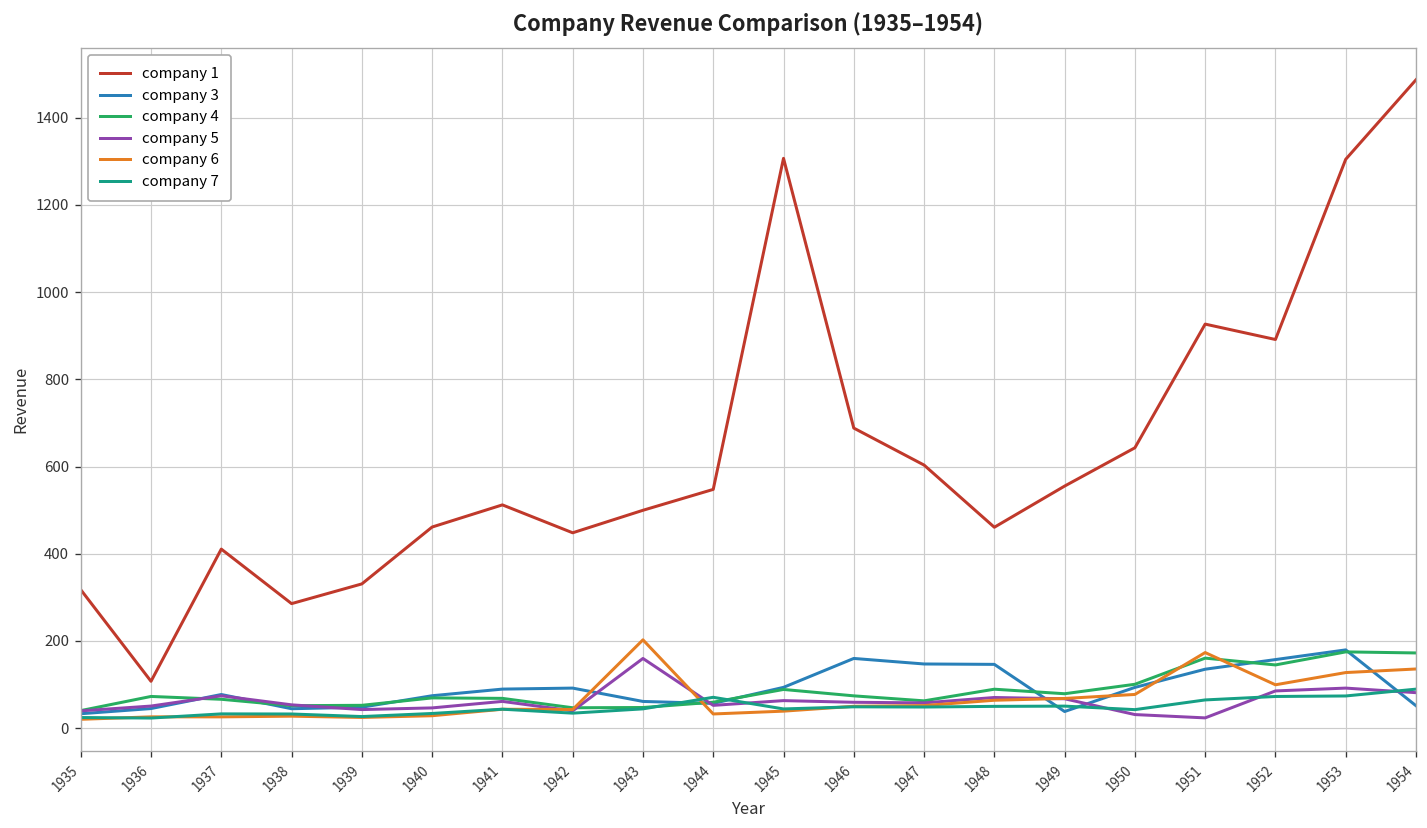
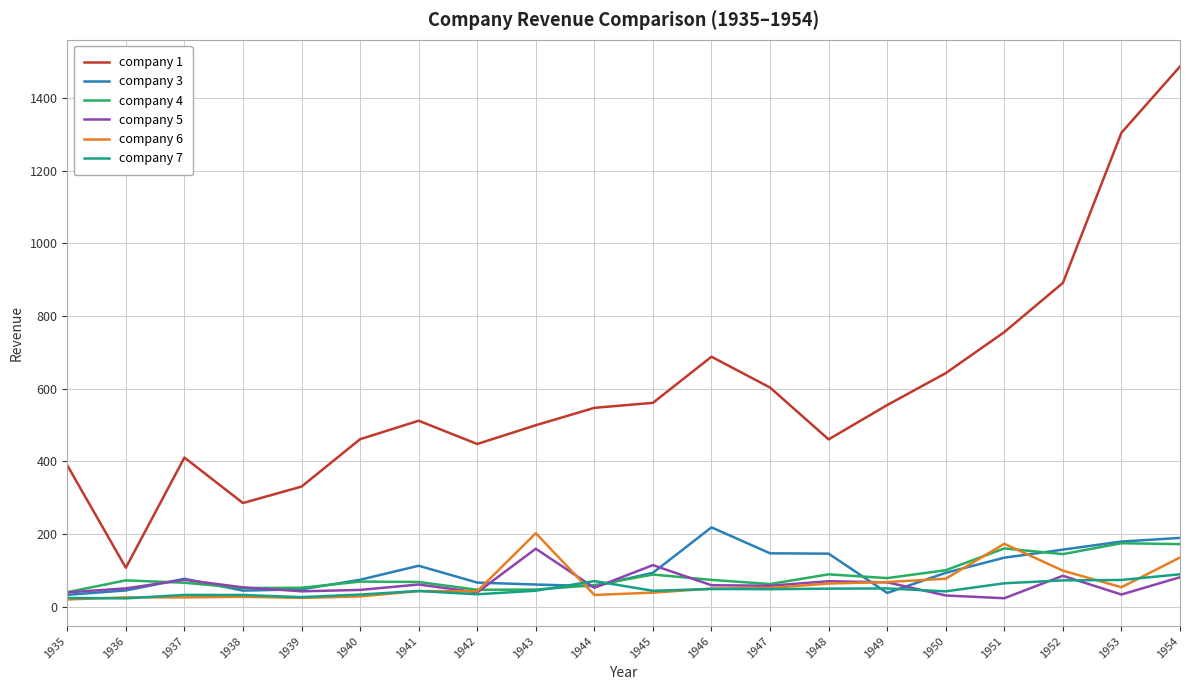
company 1, 1935: 320 -> 390
company 3, 1941: 90 -> 110
company 3, 1942: 90 -> 70
company 1, 1945: 1310 -> 560
company 5, 1945: 60 -> 110
company 3, 1946: 160 -> 220
company 1, 1951: 930 -> 760
company 5, 1953: 90 -> 30
company 6, 1953: 130 -> 50
company 3, 1954: 50 -> 190
